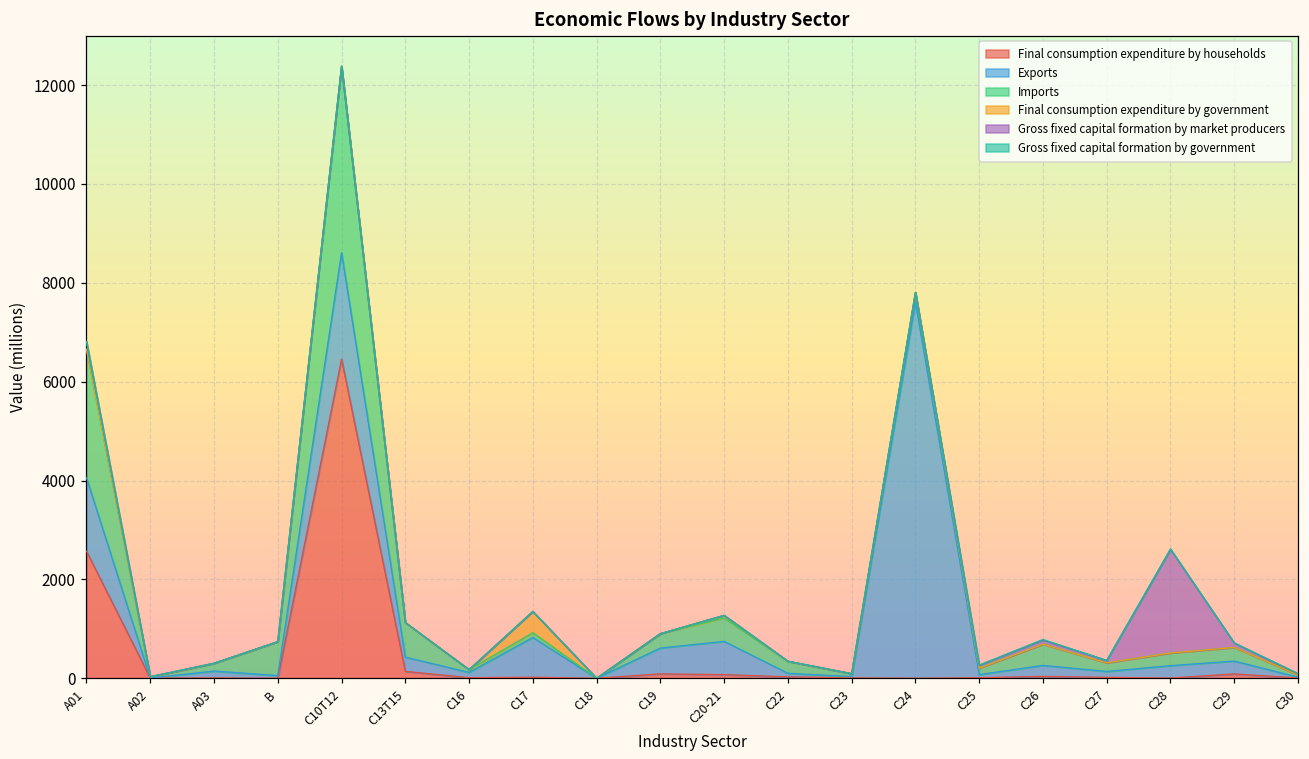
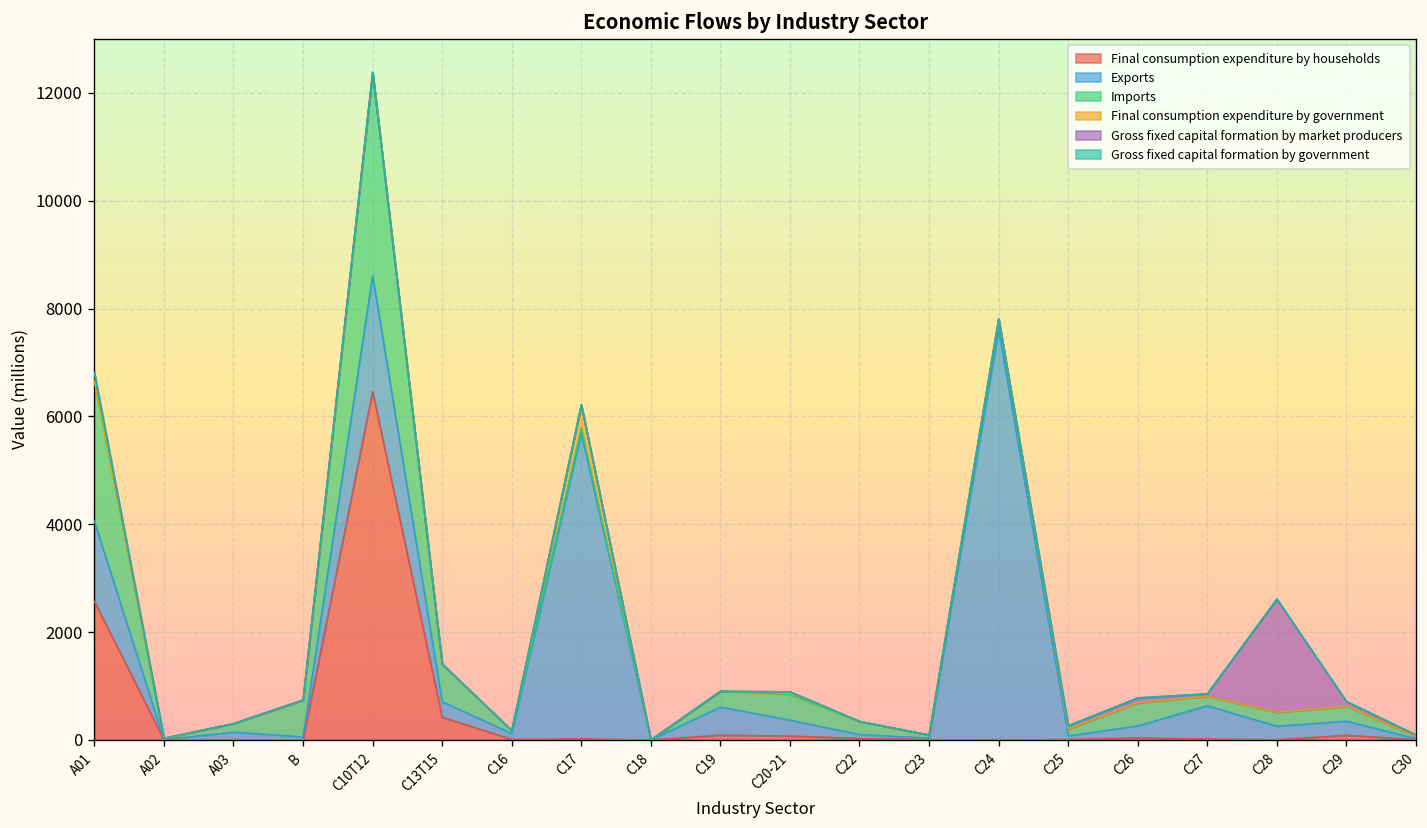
Final consumption expenditure by households, C13T15: 100 -> 400
Exports, C17: 800 -> 5700
Exports, C20-21: 700 -> 300
Exports, C27: 100 -> 600
